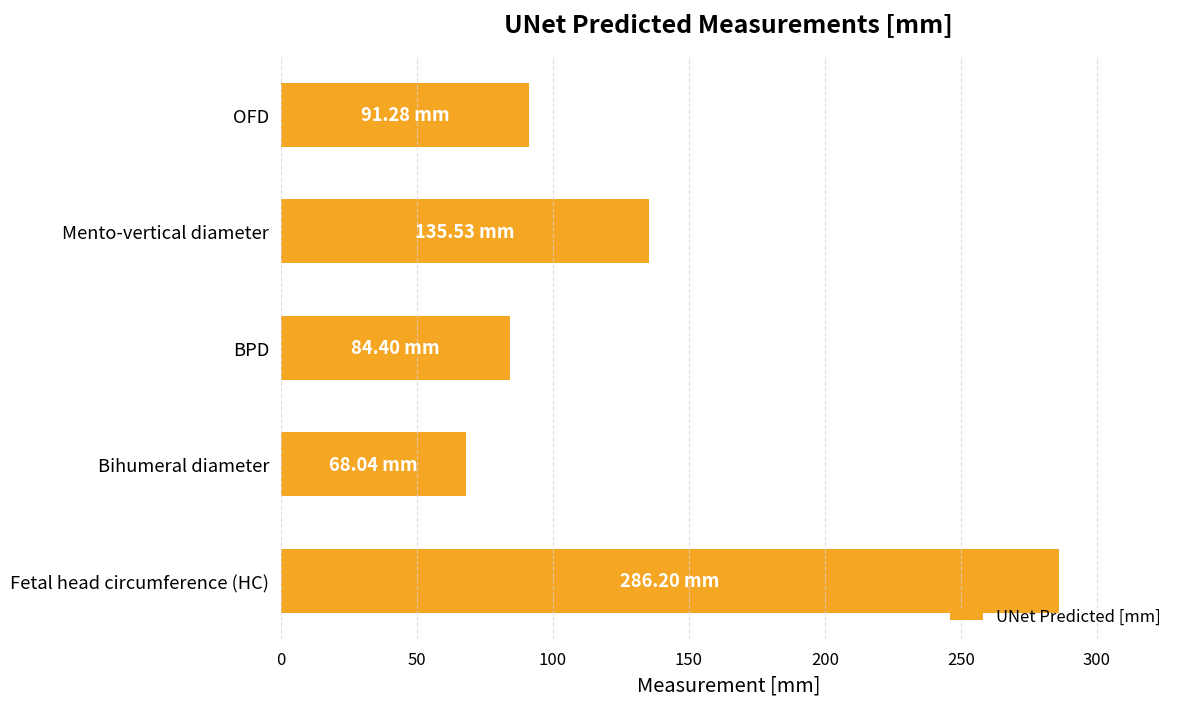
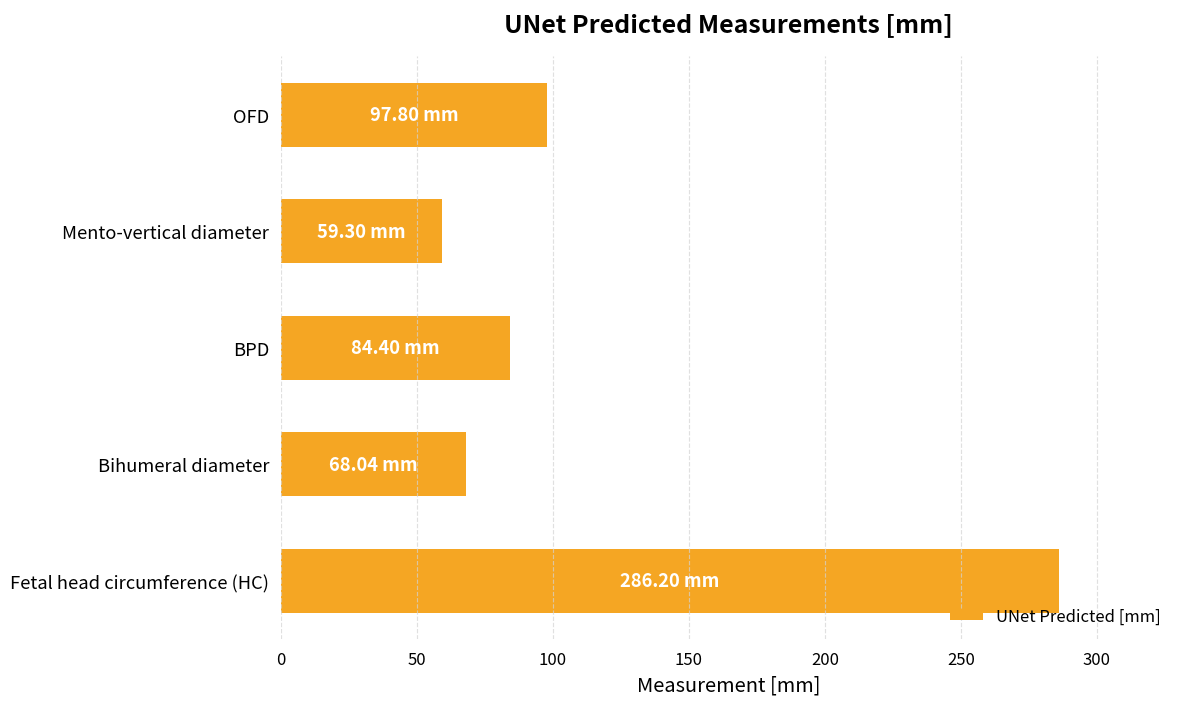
OFD: 91.28 -> 97.80
Mento-vertical diameter: 135.53 -> 59.30
